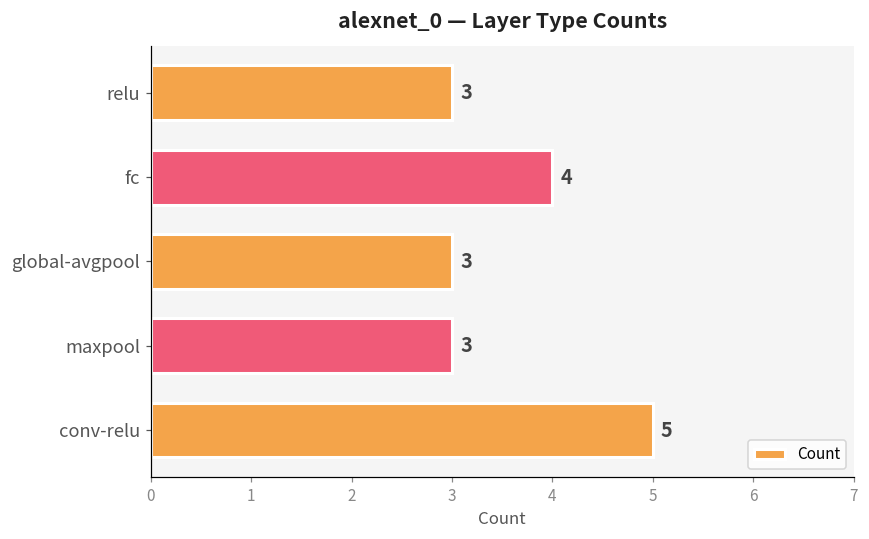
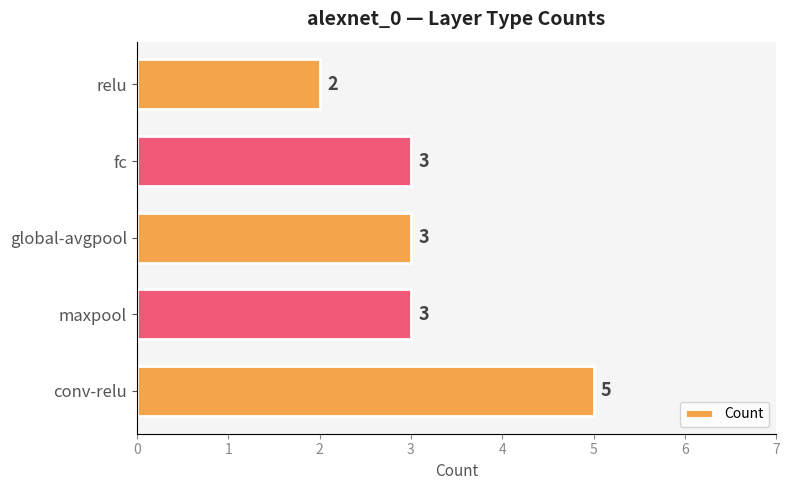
relu: 3 -> 2
fc: 4 -> 3
